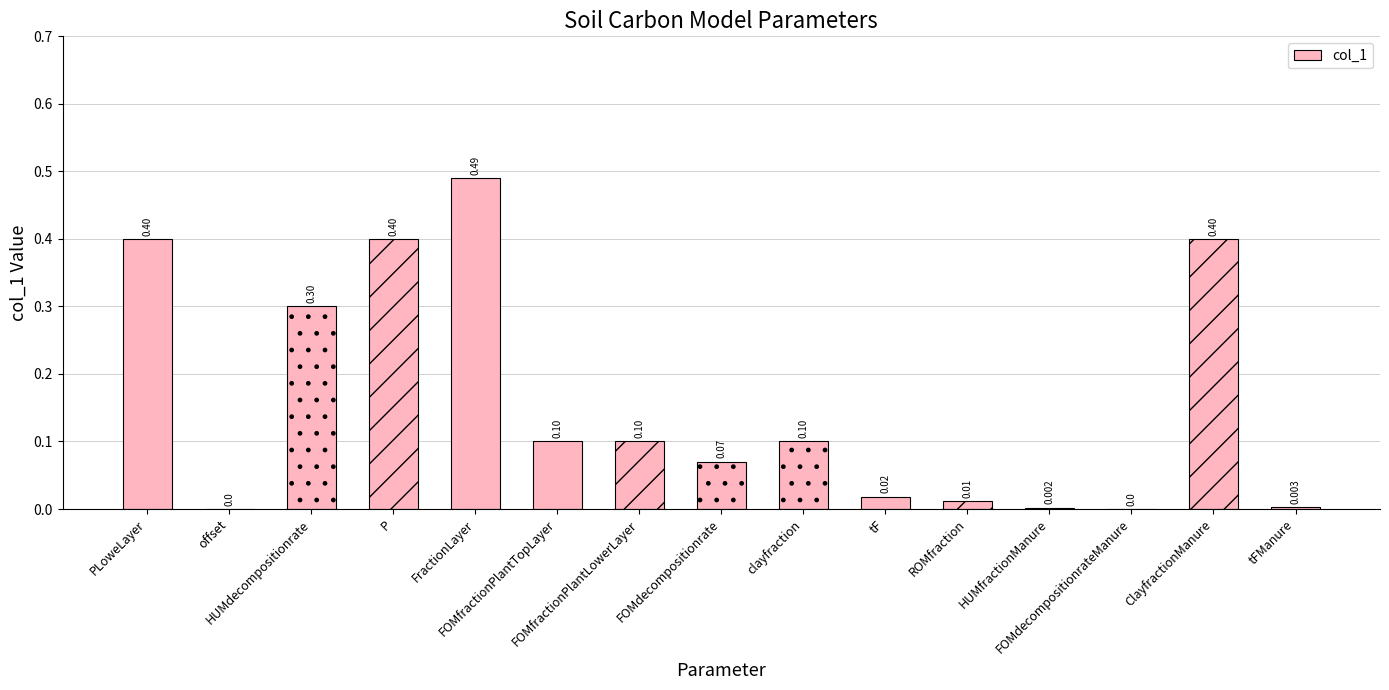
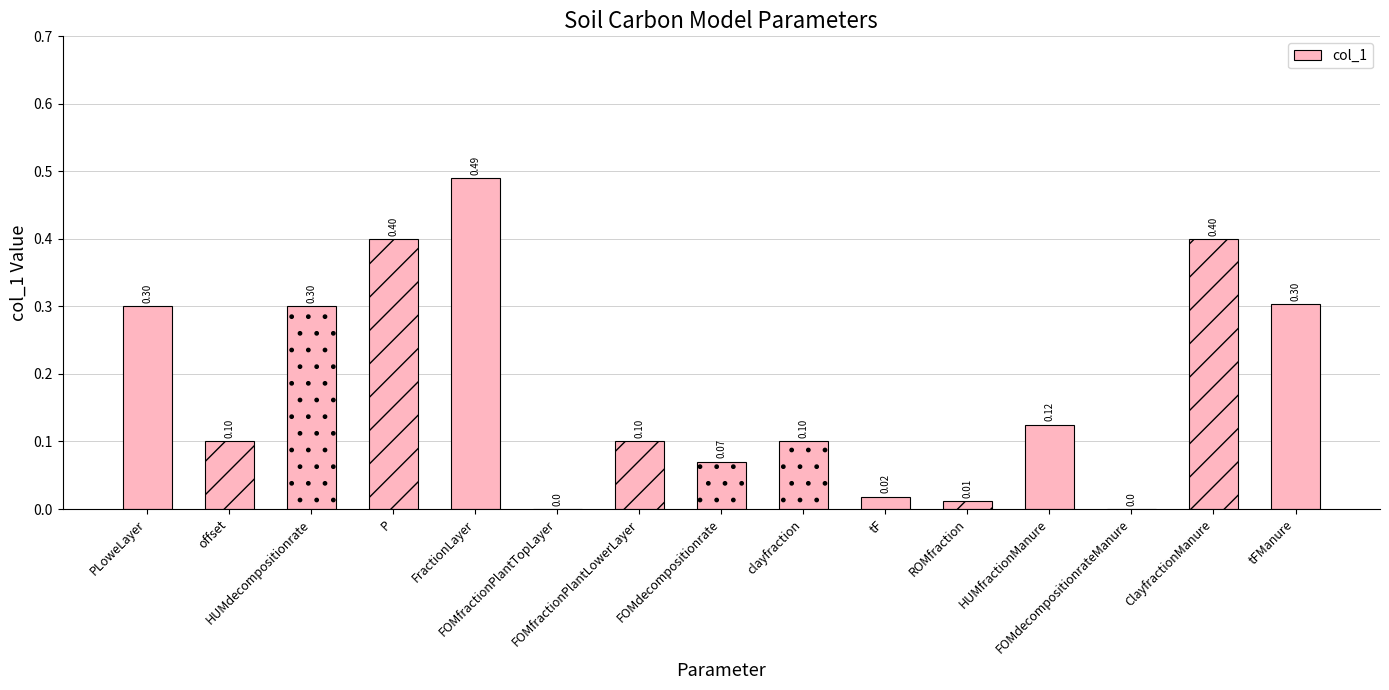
PLoweLayer: 0.40 -> 0.30
offset: 0.0 -> 0.10
FOMfractionPlantTopLayer: 0.10 -> 0.0
HUMfractionManure: 0.002 -> 0.12
tFManure: 0.003 -> 0.30
